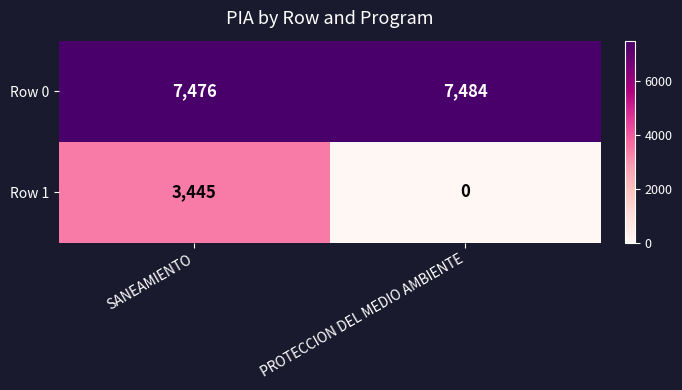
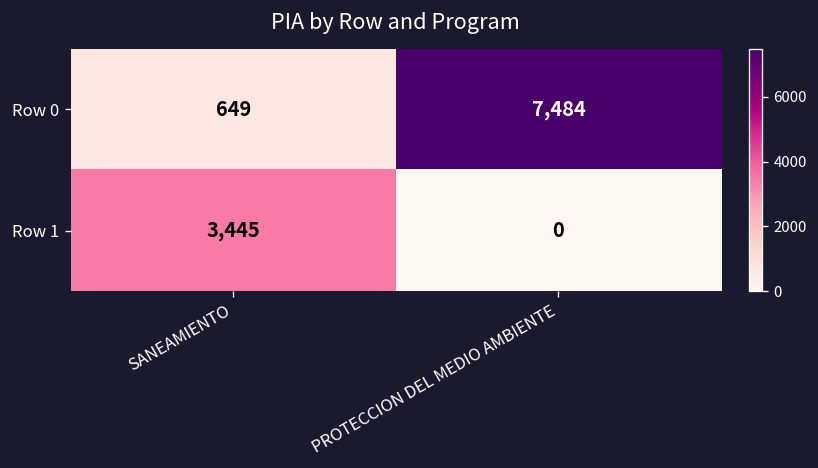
Row 0, SANEAMIENTO: 7,476 -> 649
